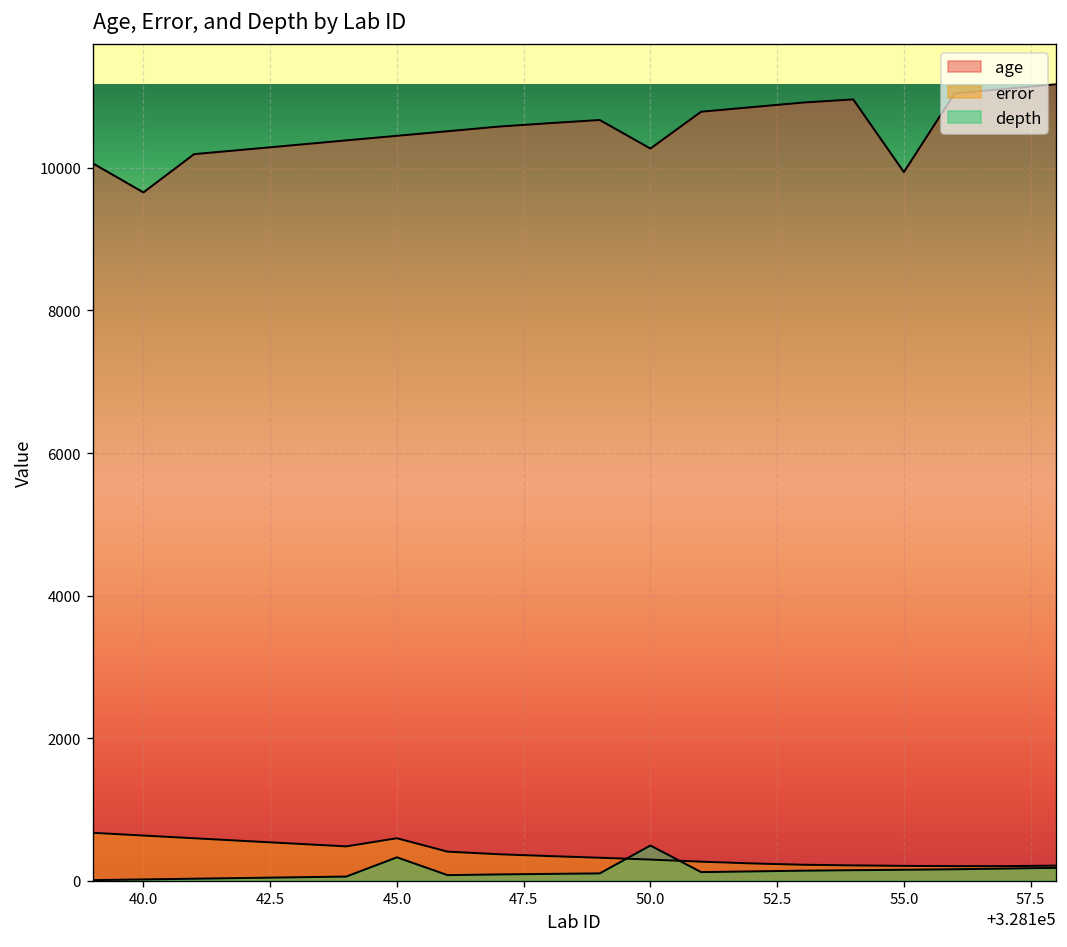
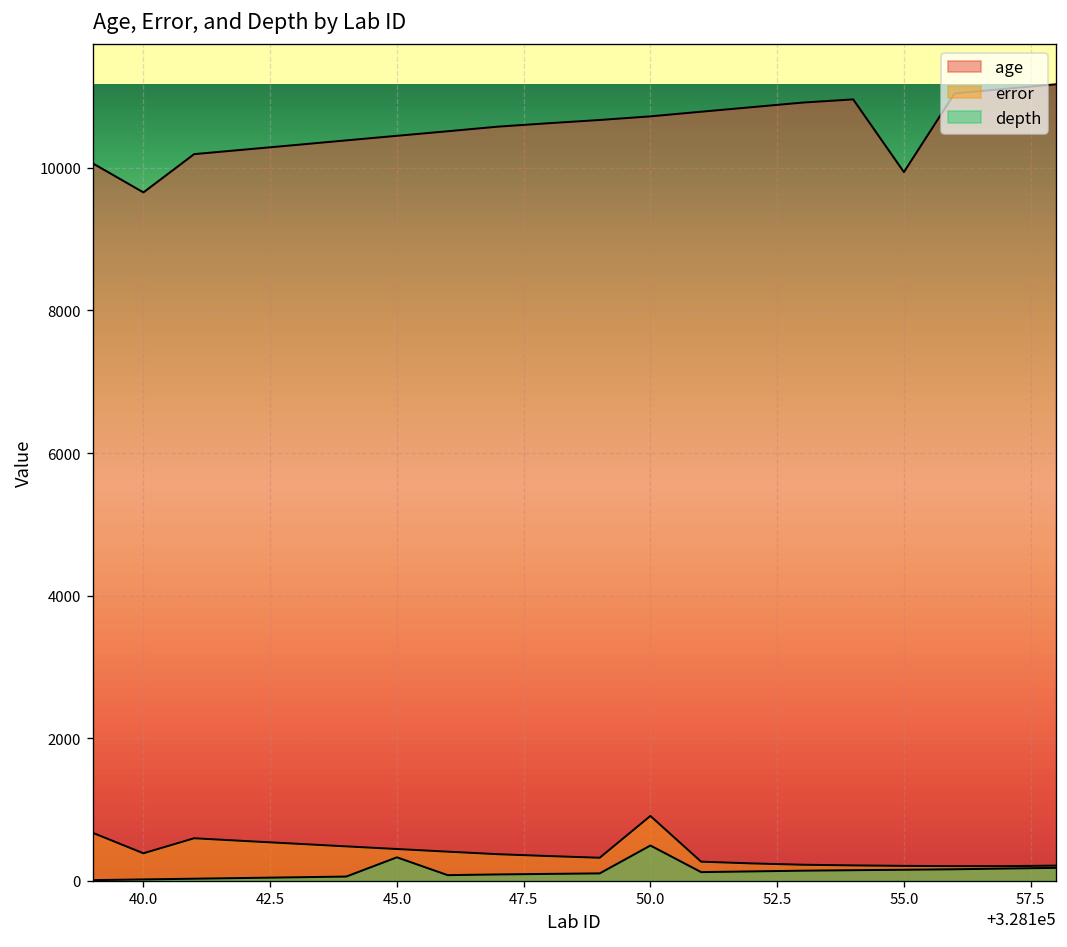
error, 40.0: 600 -> 400
error, 45.0: 600 -> 400
age, 50.0: 10300 -> 10700
error, 50.0: 300 -> 900
